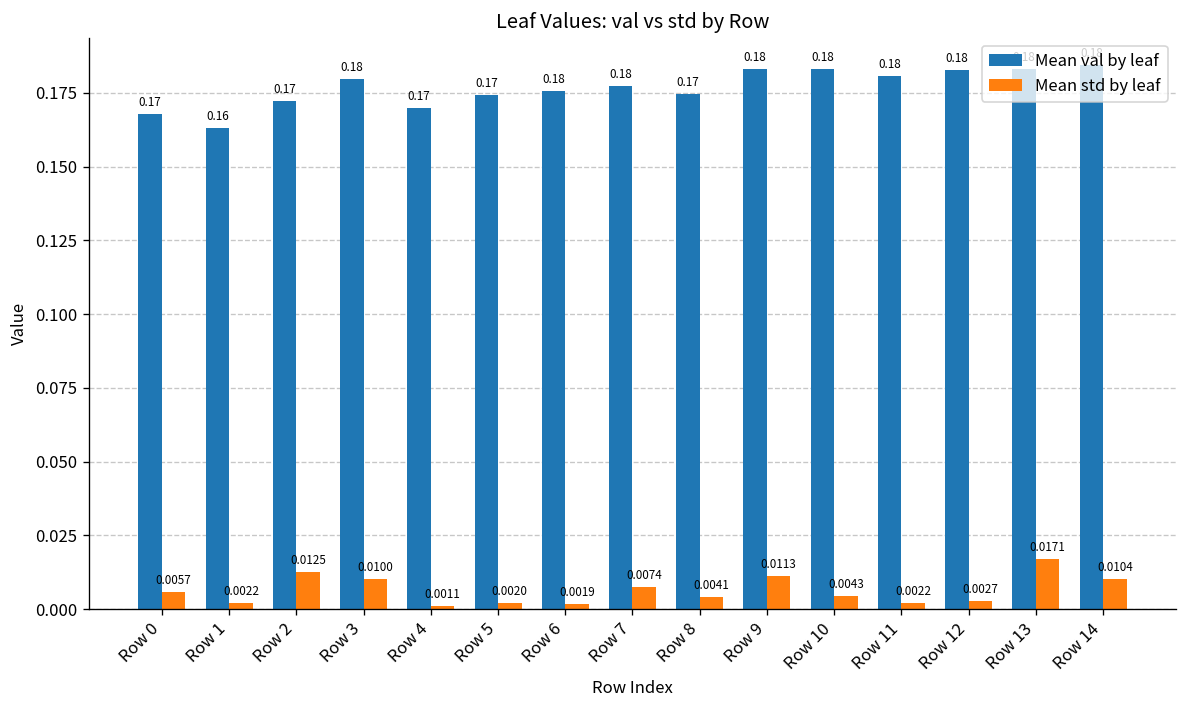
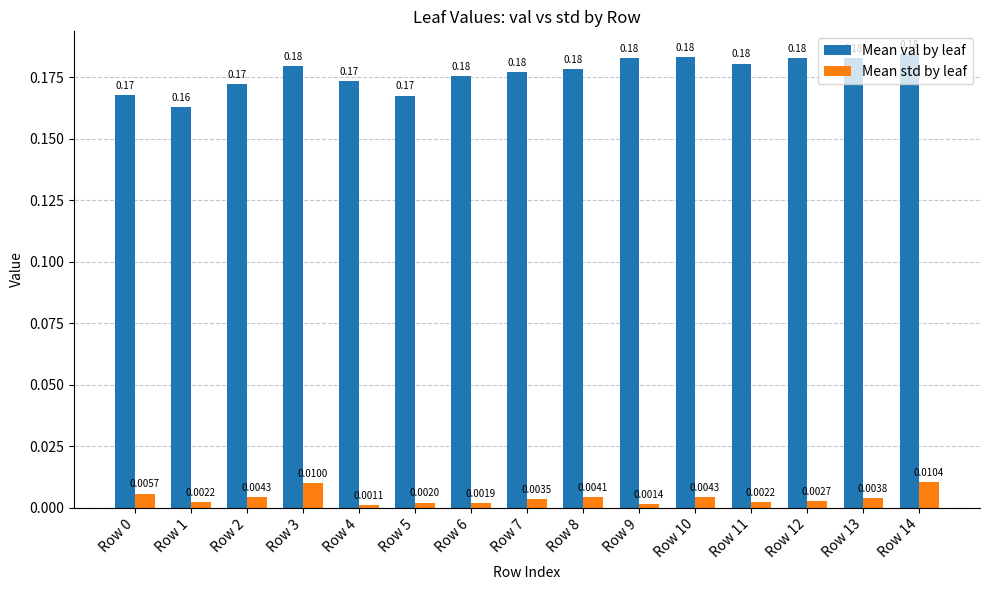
Mean std by leaf, Row 2: 0.0125 -> 0.0043
Mean val by leaf, Row 4: 0.170 -> 0.173
Mean val by leaf, Row 5: 0.174 -> 0.168
Mean std by leaf, Row 7: 0.0074 -> 0.0035
Mean val by leaf, Row 8: 0.17 -> 0.18
Mean std by leaf, Row 9: 0.0113 -> 0.0014
Mean std by leaf, Row 13: 0.0171 -> 0.0038
